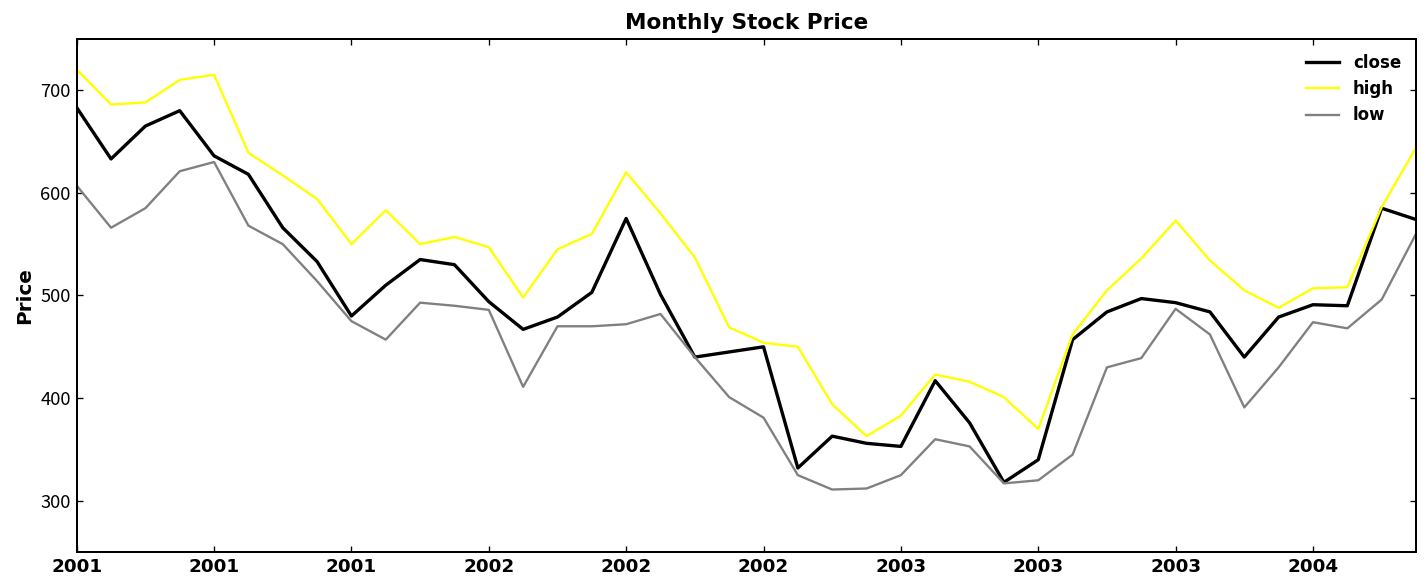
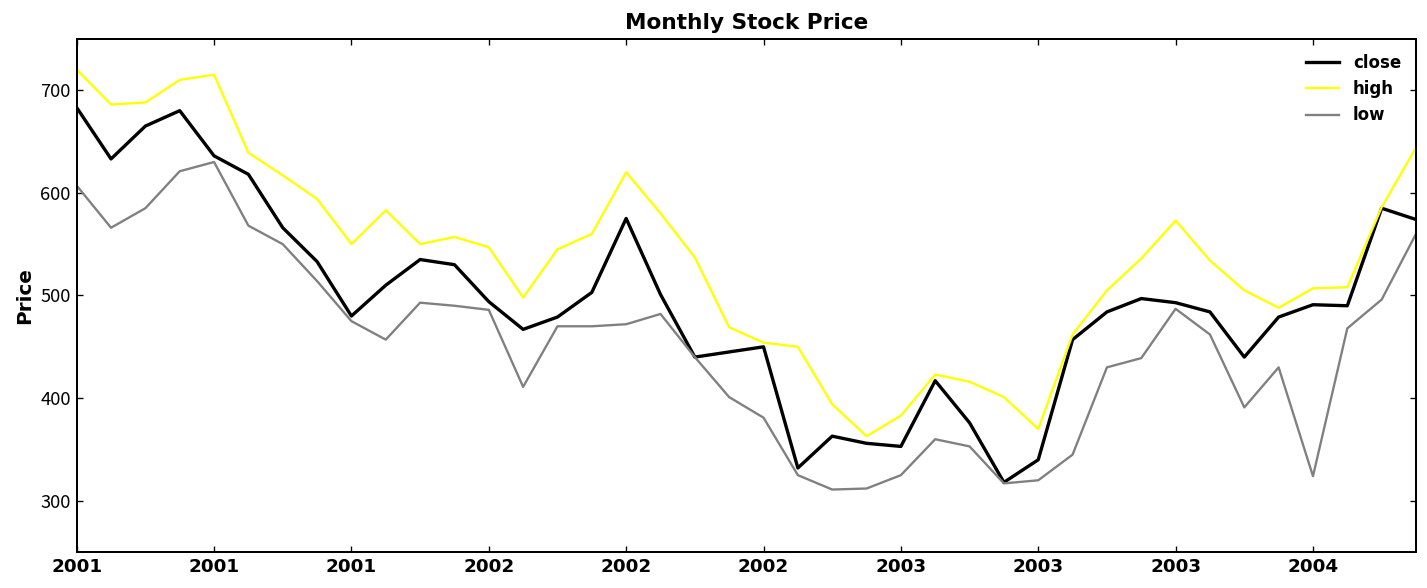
low, 2004: 470 -> 320
